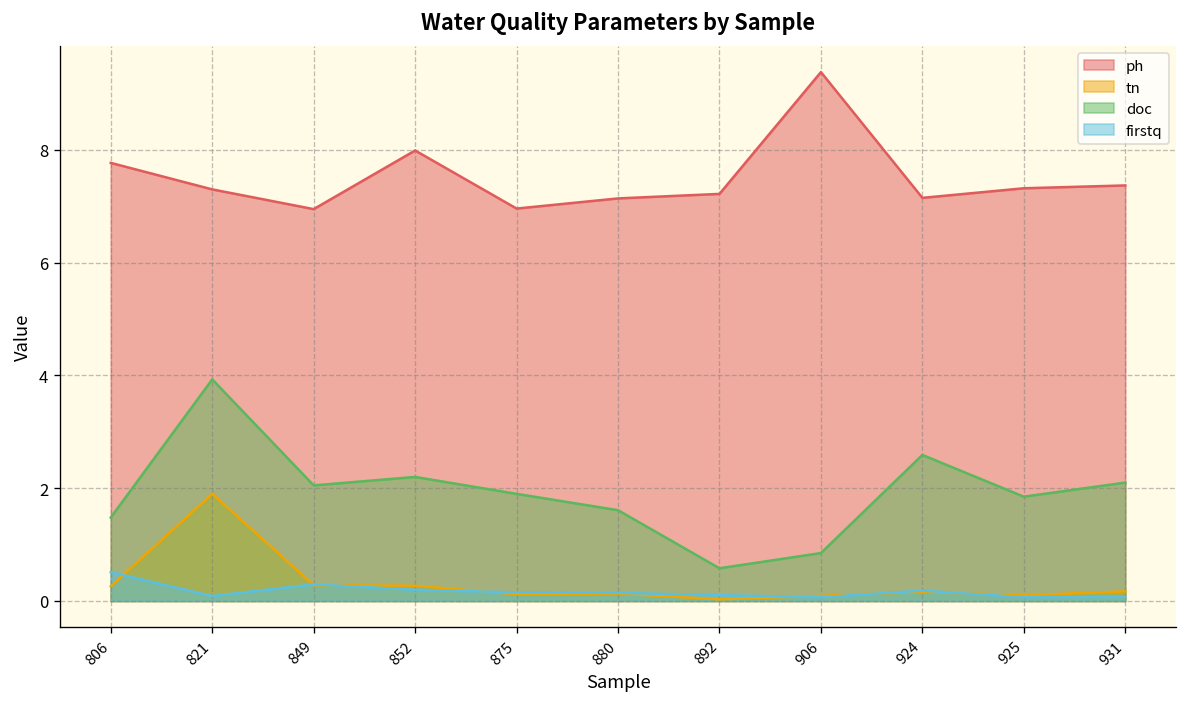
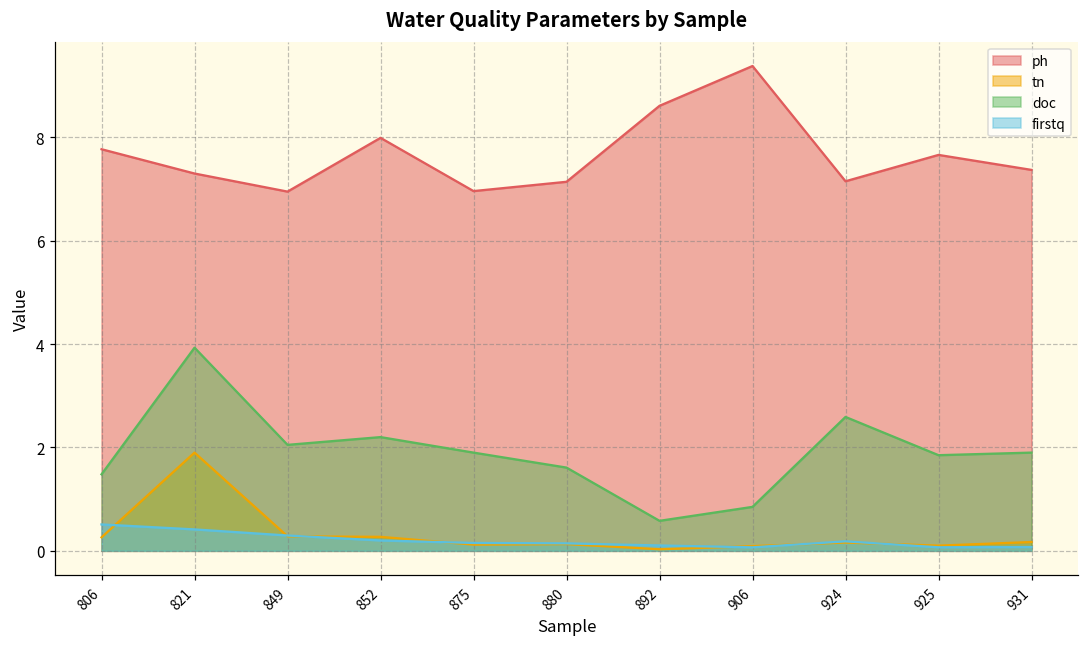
firstq, 821: 0.1 -> 0.4
ph, 892: 7.2 -> 8.6
ph, 925: 7.3 -> 7.7
doc, 931: 2.1 -> 1.9
